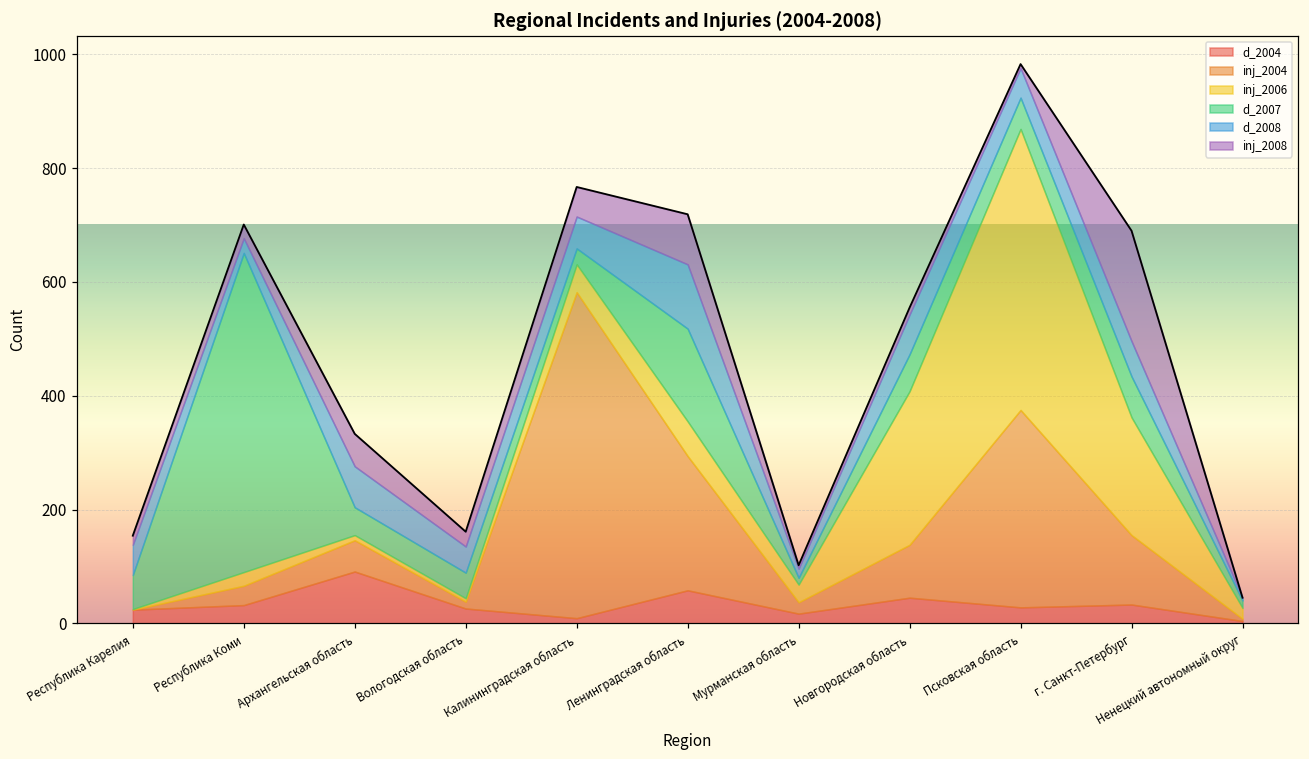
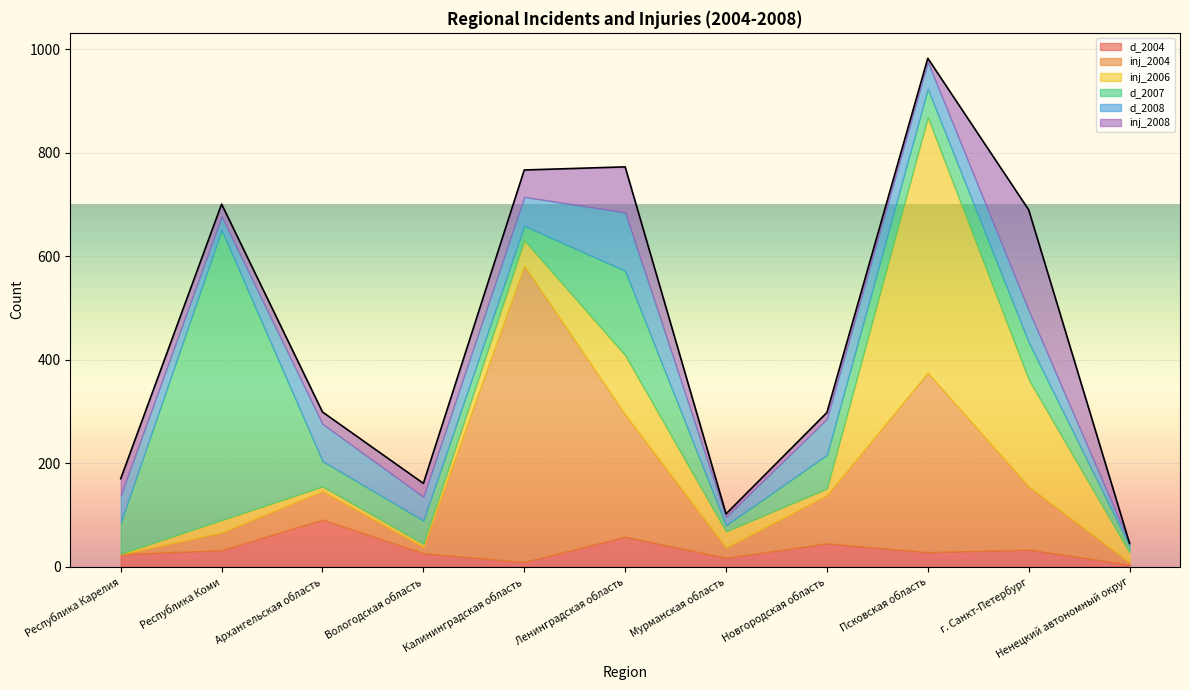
inj_2008, Республика Карелия: 20 -> 30
inj_2008, Архангельская область: 60 -> 20
inj_2006, Ленинградская область: 60 -> 120
inj_2006, Новгородская область: 270 -> 10
